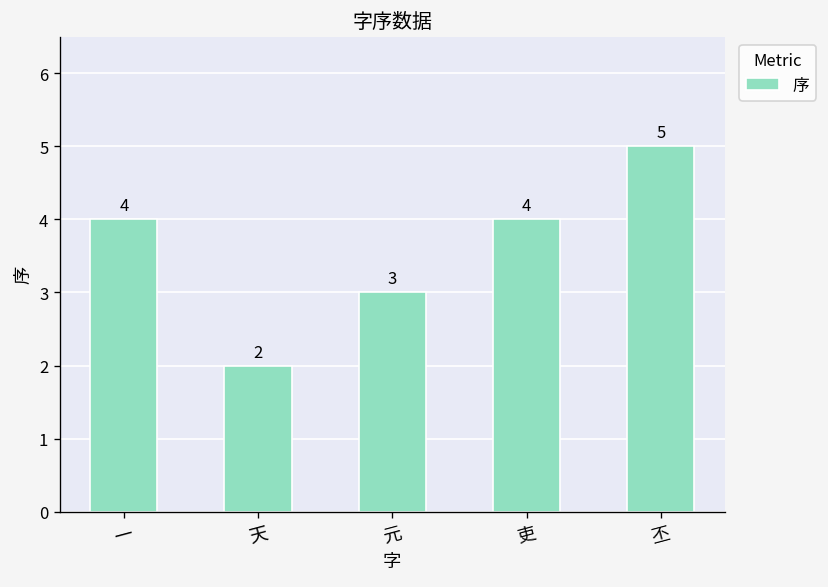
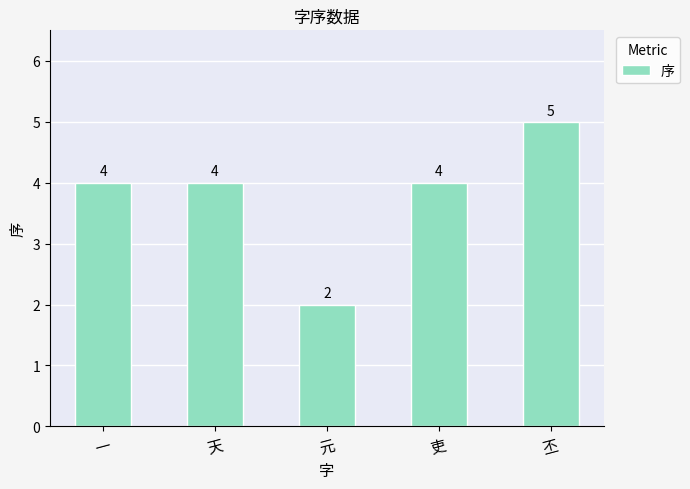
天: 2 -> 4
元: 3 -> 2
